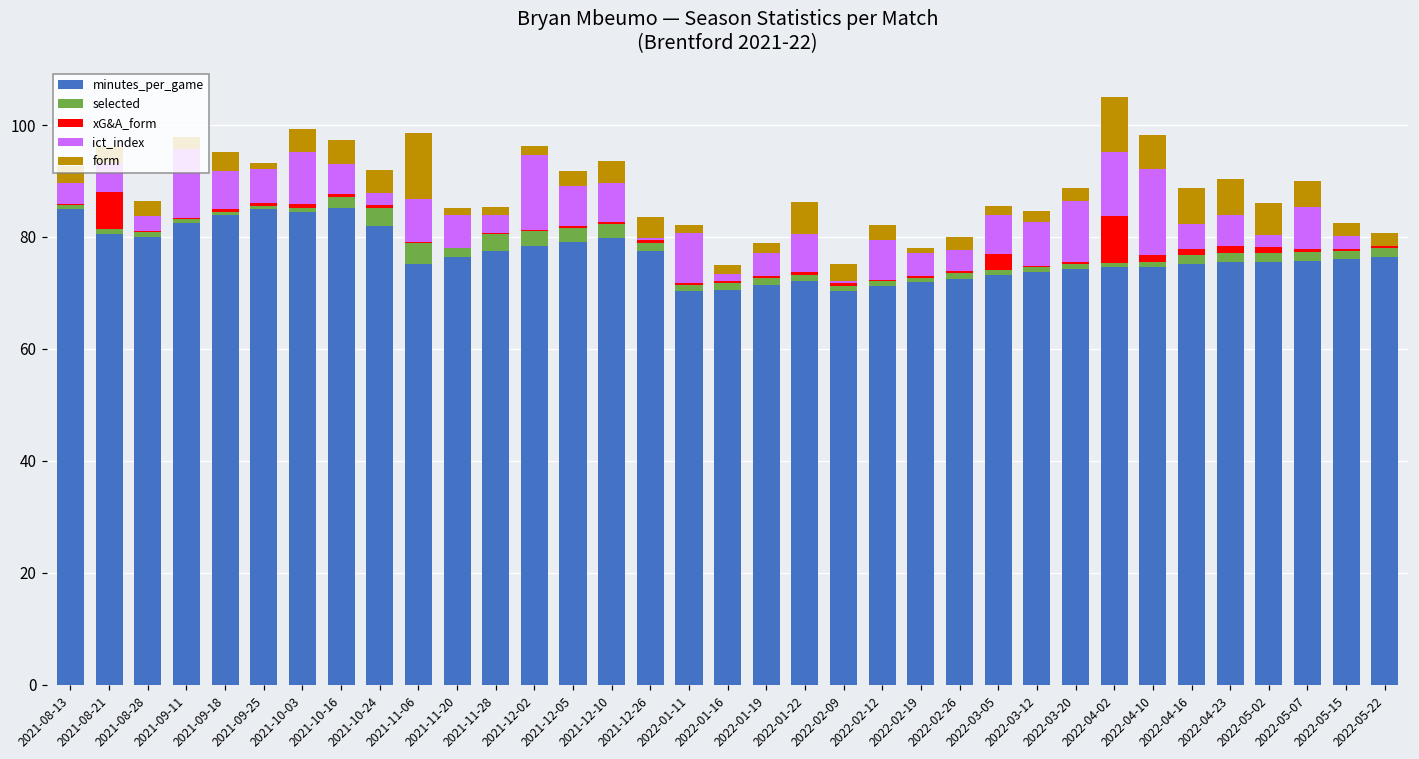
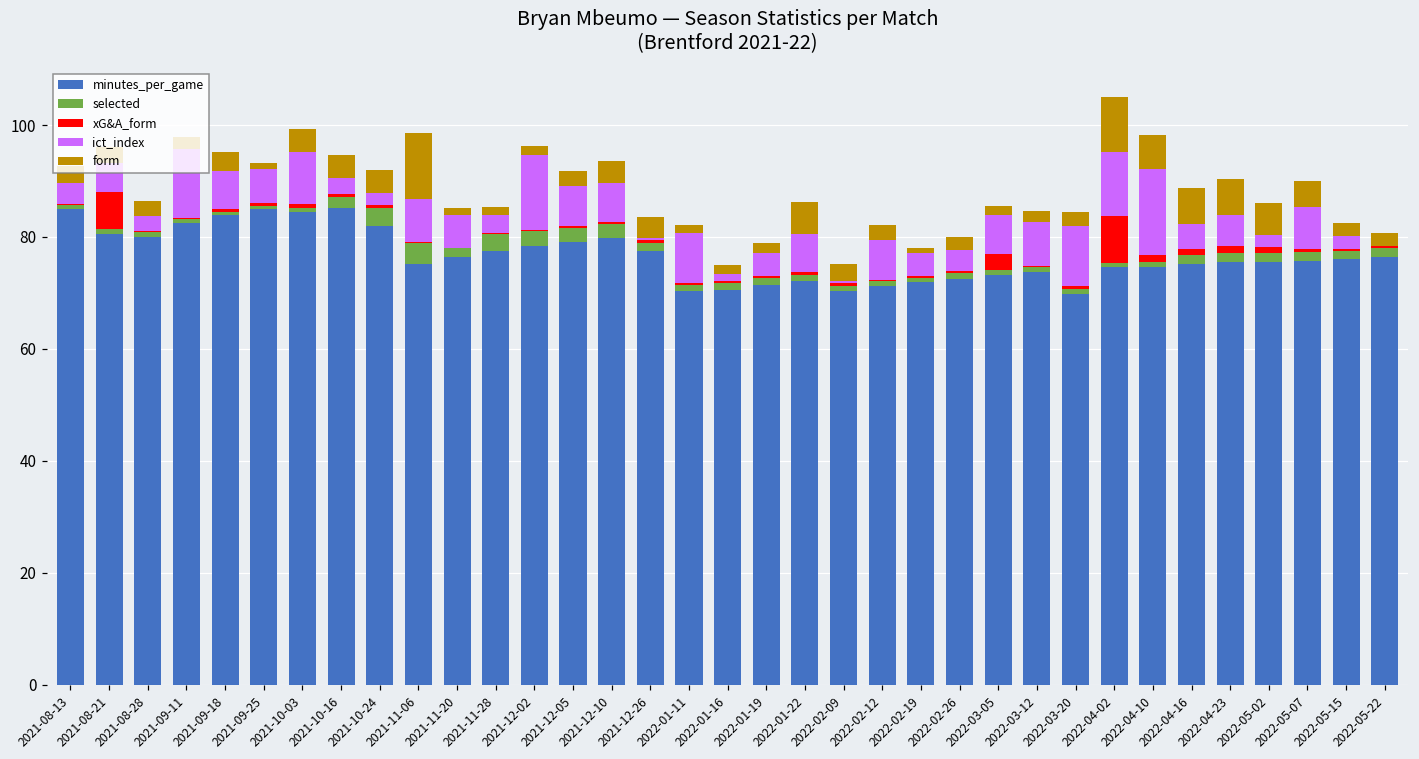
ict_index, 2021-10-16: 5 -> 3
minutes_per_game, 2022-03-20: 74 -> 70
